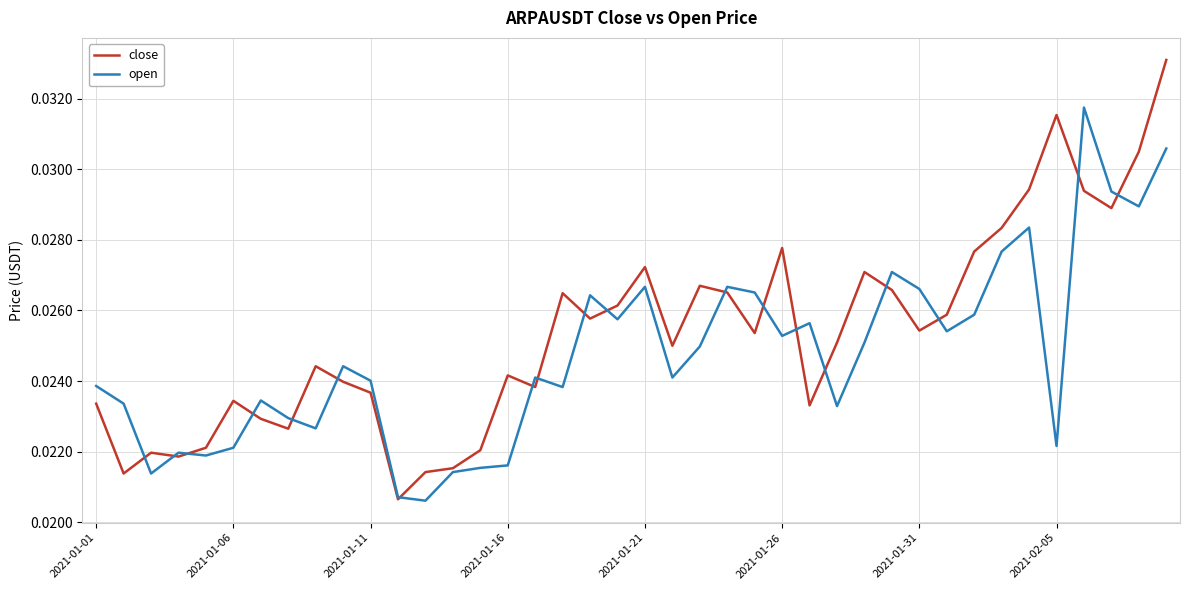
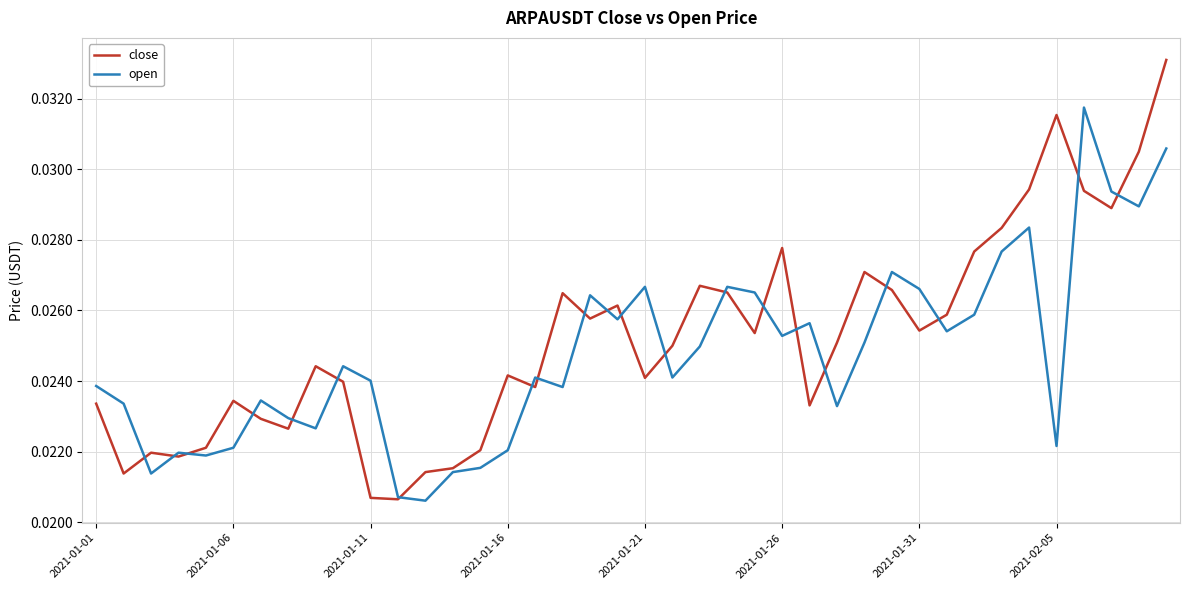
close, 2021-01-11: 0.0237 -> 0.0207
open, 2021-01-16: 0.0216 -> 0.0220
close, 2021-01-21: 0.0272 -> 0.0241
